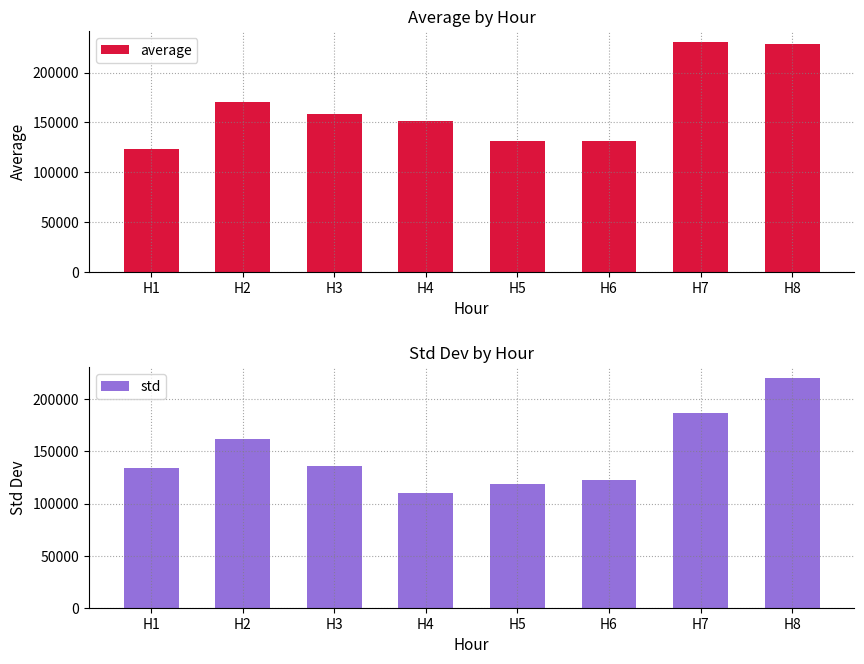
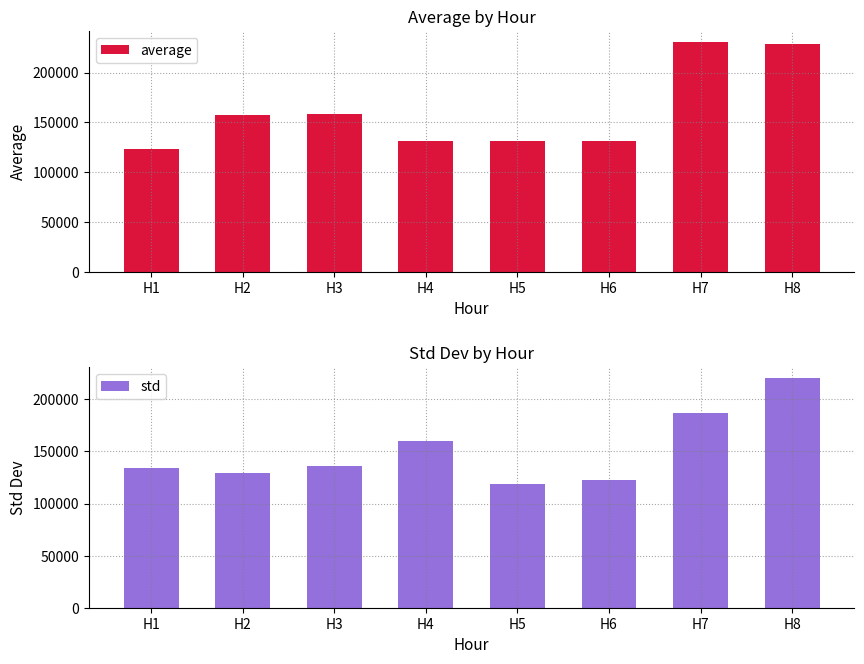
Average by Hour, H2: 170000 -> 160000
Average by Hour, H4: 150000 -> 130000
Std Dev by Hour, H2: 162000 -> 129000
Std Dev by Hour, H4: 110000 -> 160000
